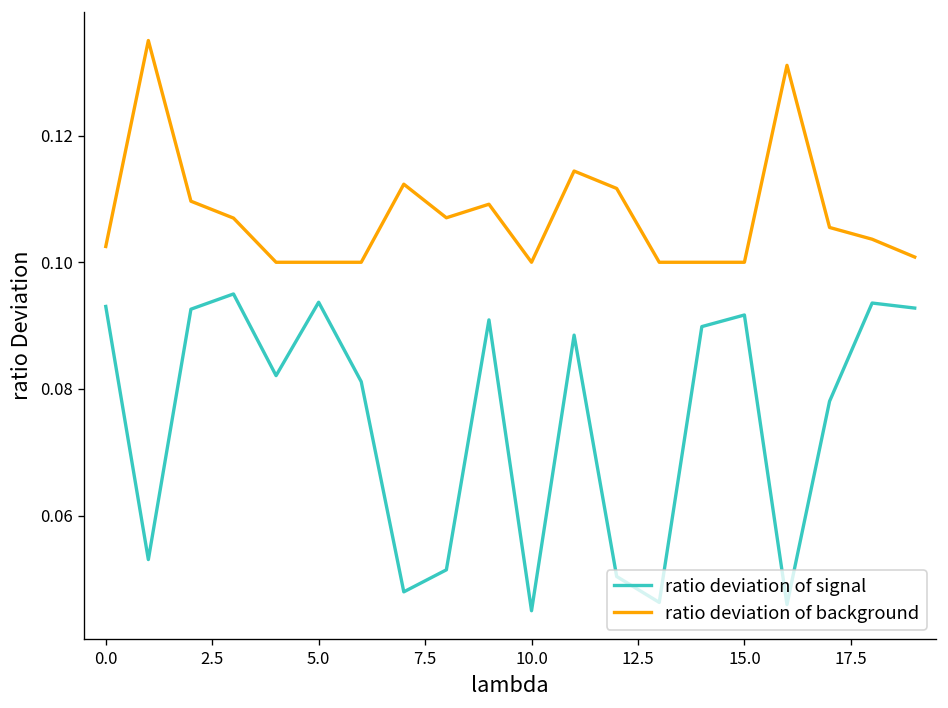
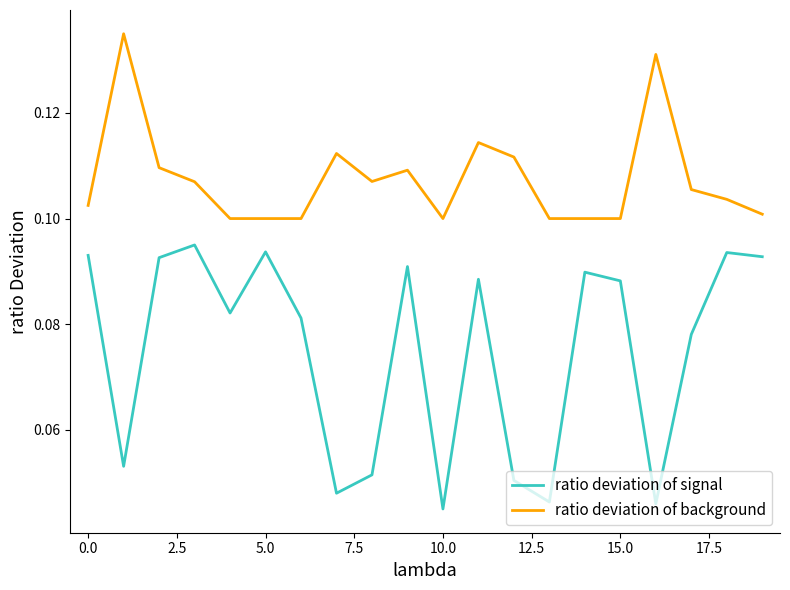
ratio deviation of signal, 15.0: 0.092 -> 0.088
